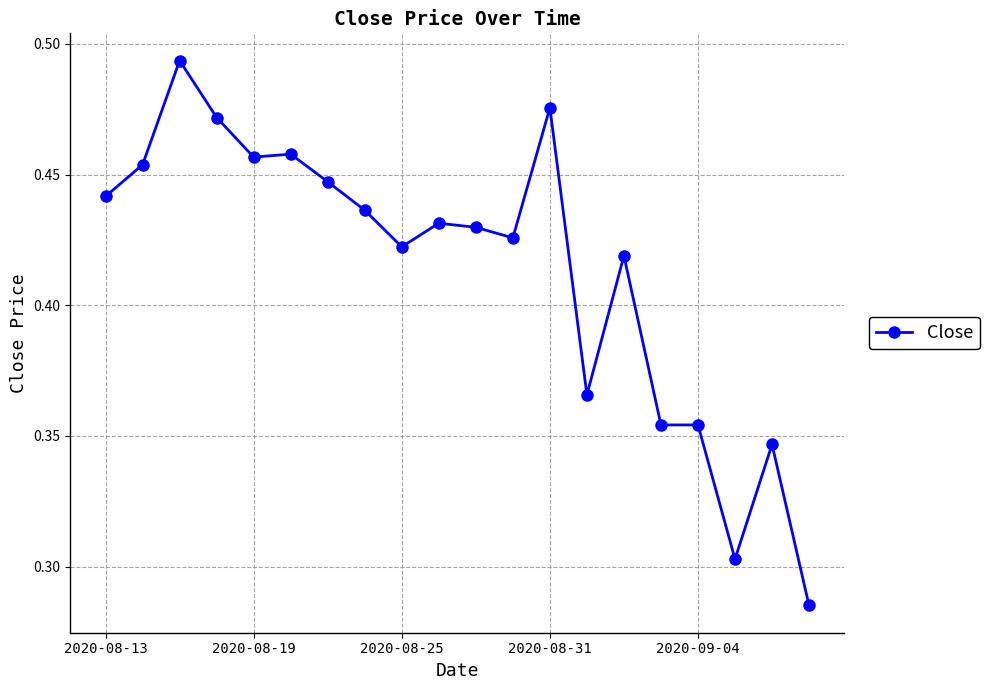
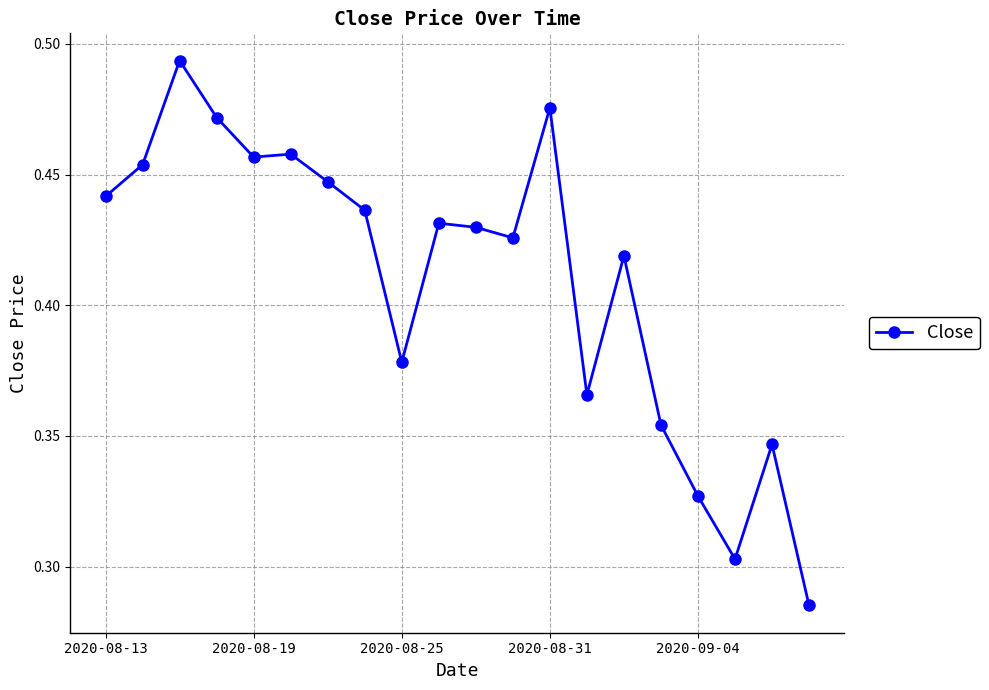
2020-08-25: 0.422 -> 0.378
2020-09-04: 0.354 -> 0.327
